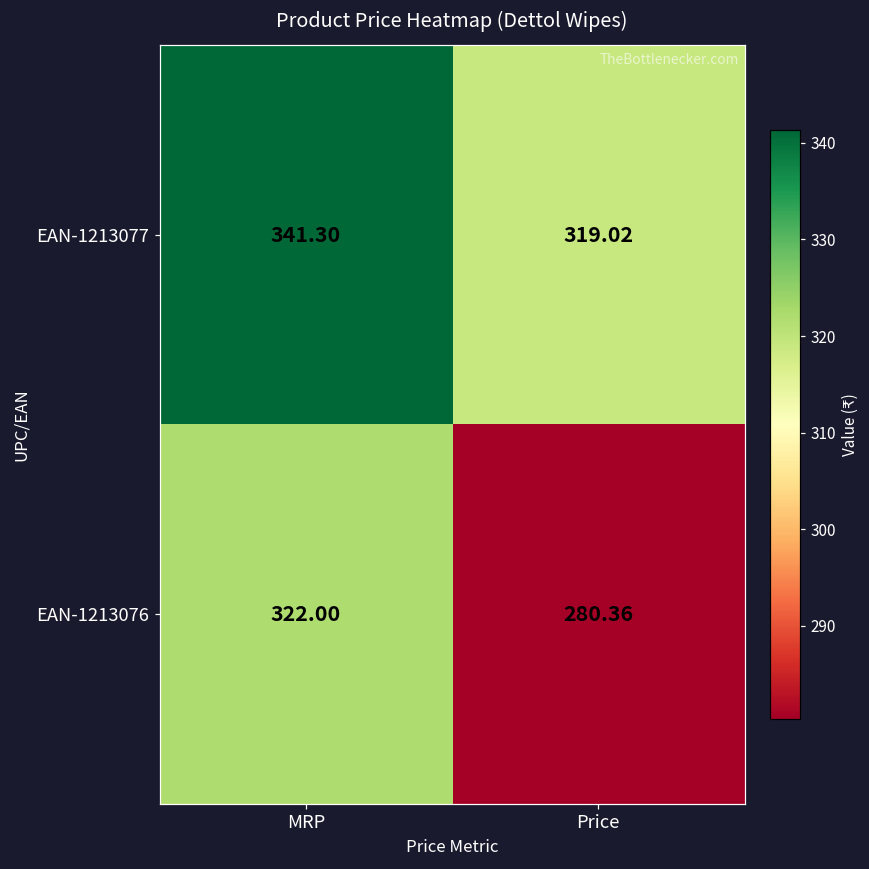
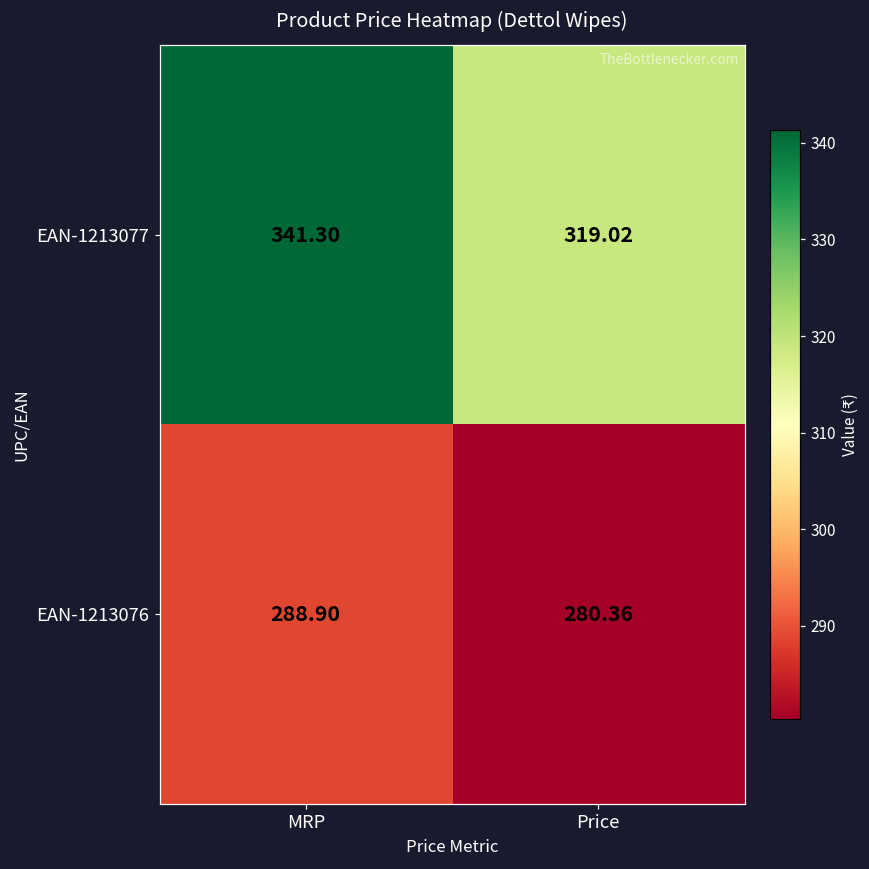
EAN-1213076, MRP: 322.00 -> 288.90
